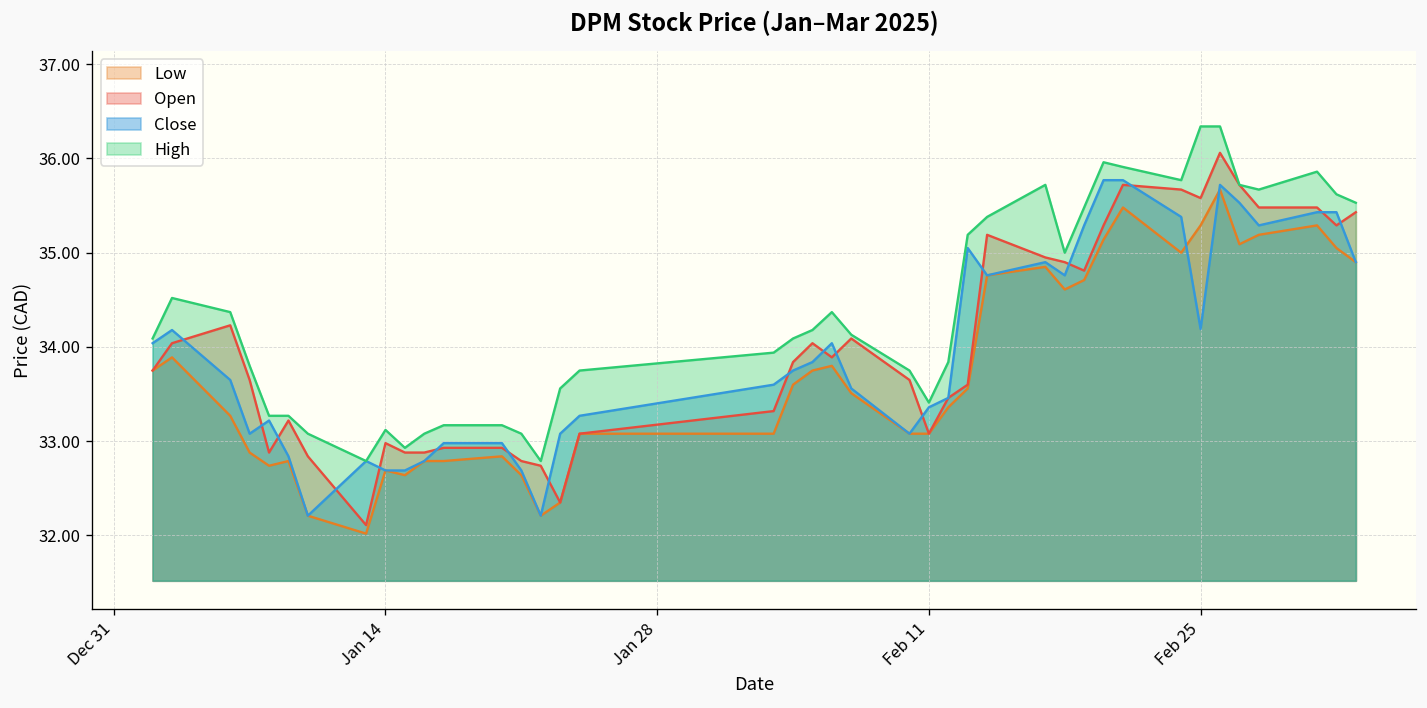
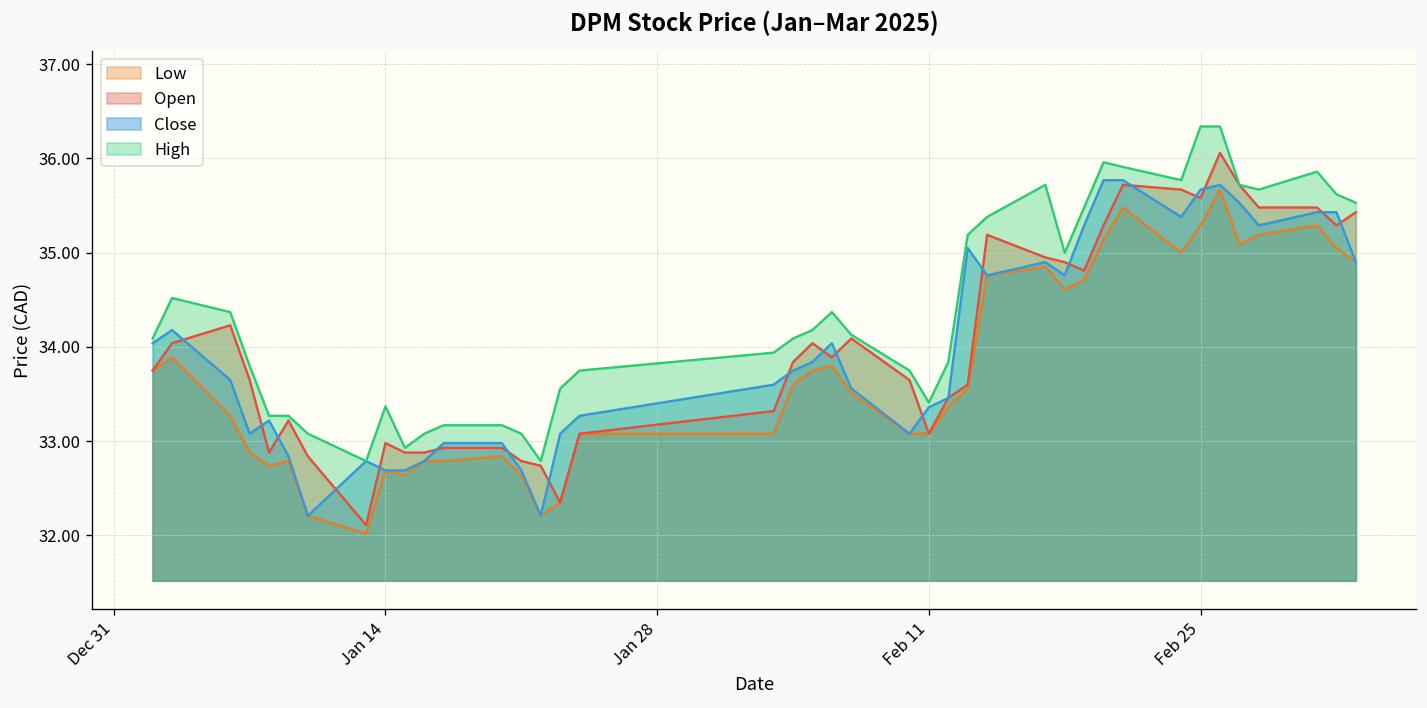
High, Jan 14: 33.1 -> 33.4
Close, Feb 25: 34.2 -> 35.7
